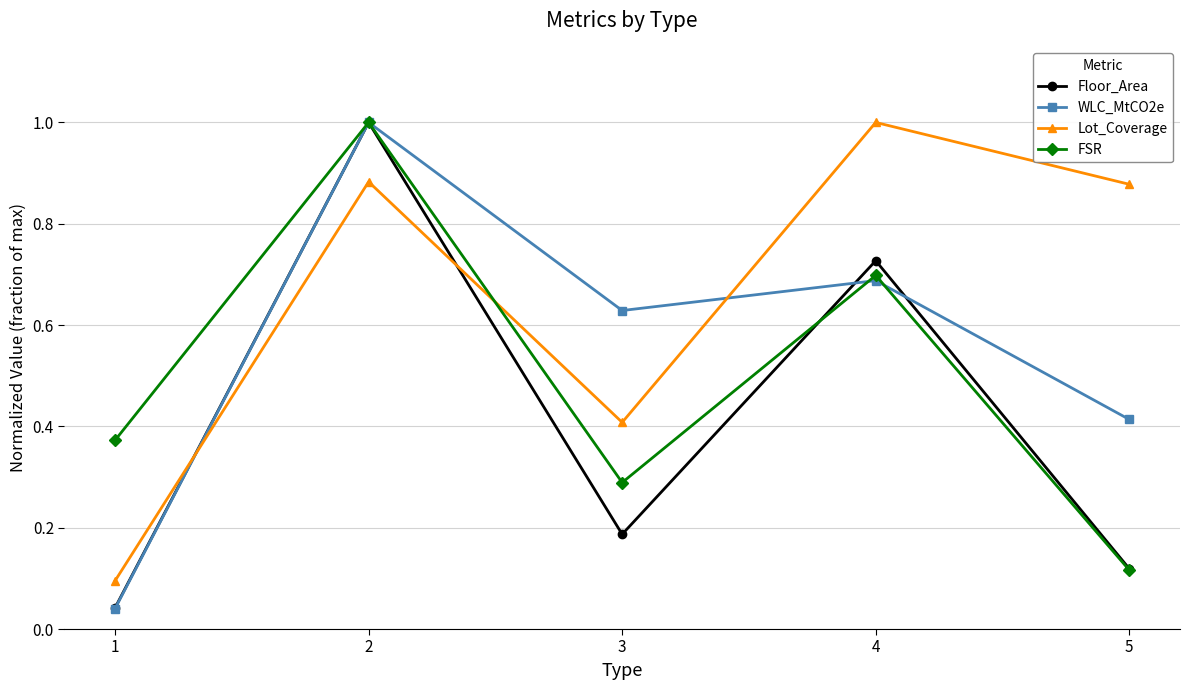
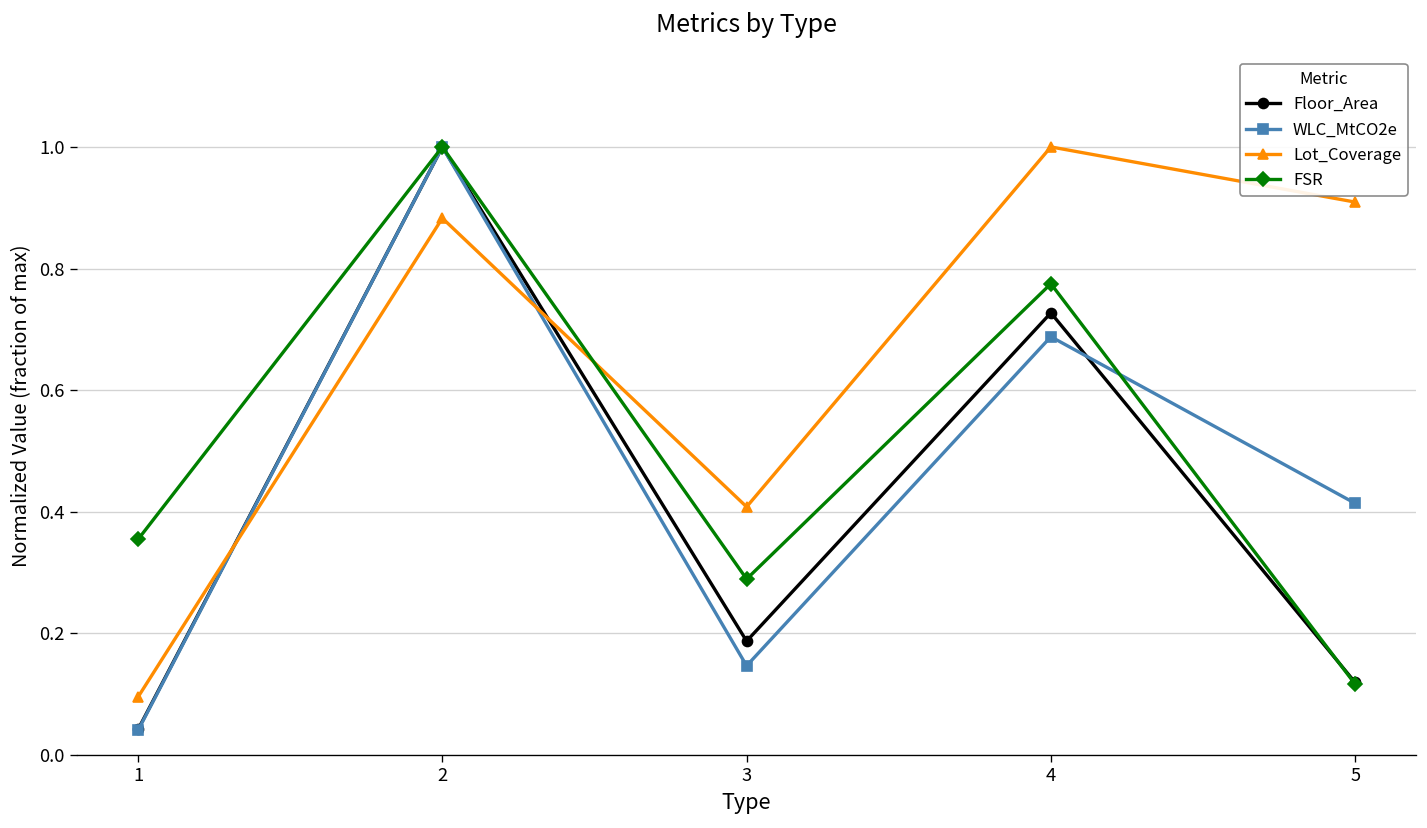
FSR, 1: 0.37 -> 0.35
WLC_MtCO2e, 3: 0.63 -> 0.15
FSR, 4: 0.70 -> 0.77
Lot_Coverage, 5: 0.88 -> 0.91
